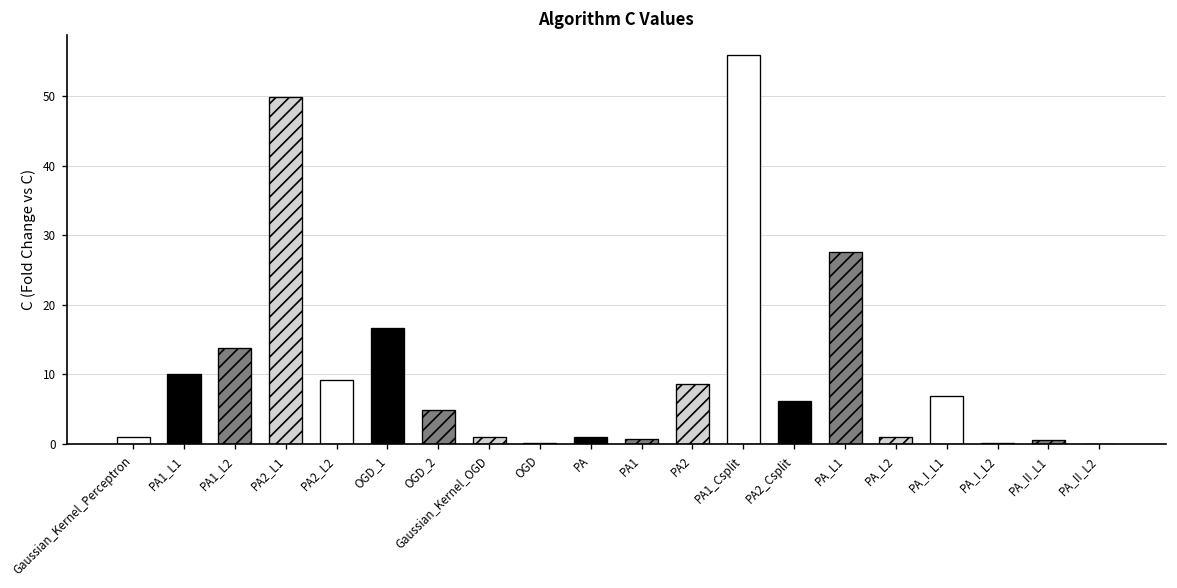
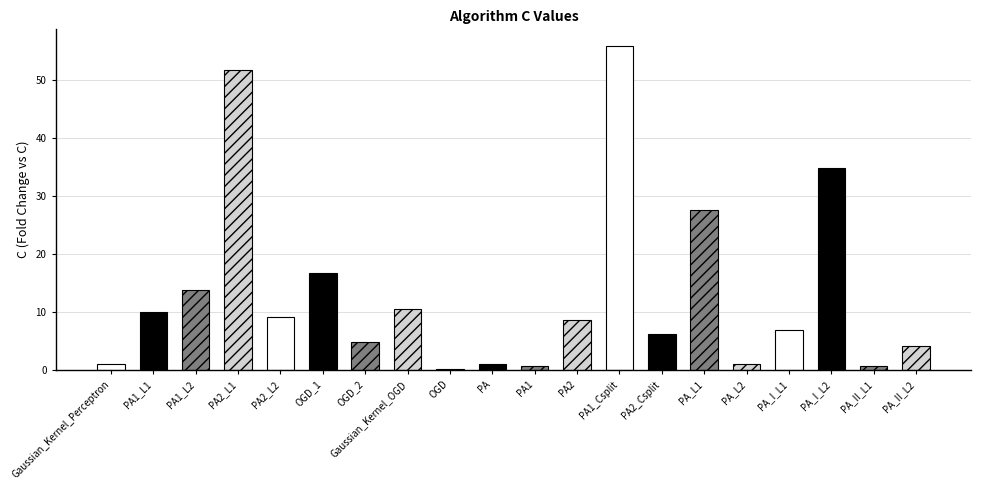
PA2_L1: 50 -> 52
Gaussian_Kernel_OGD: 1 -> 11
PA_I_L2: 0 -> 35
PA_II_L2: 0 -> 4
